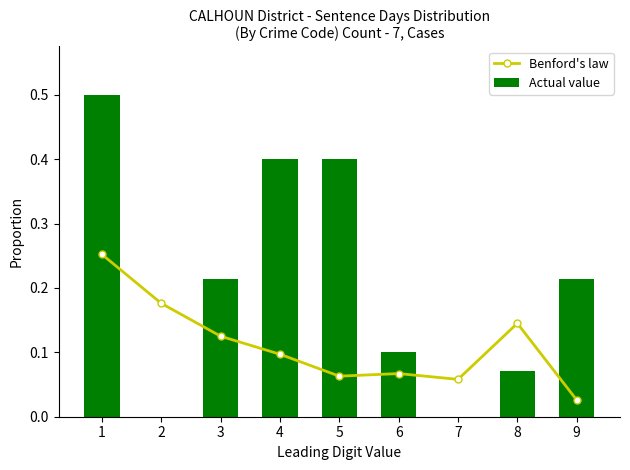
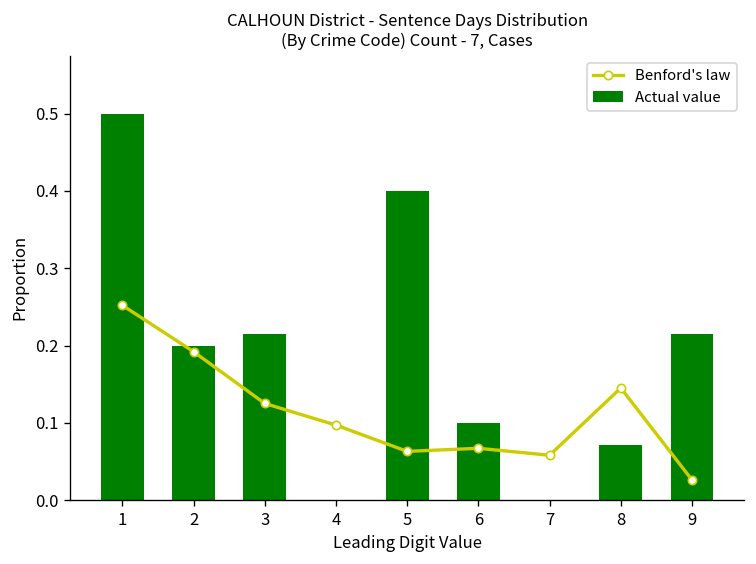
Benford's law, 2: 0.18 -> 0.19
Actual value, 2: 0.0 -> 0.2
Actual value, 4: 0.4 -> 0.0
